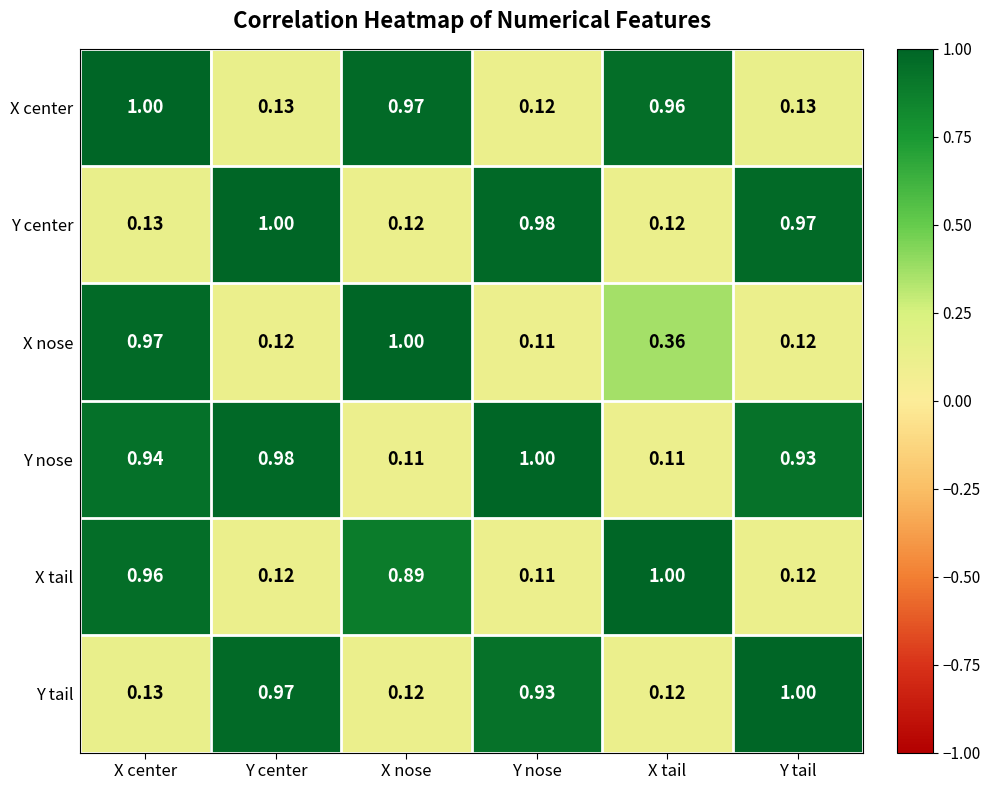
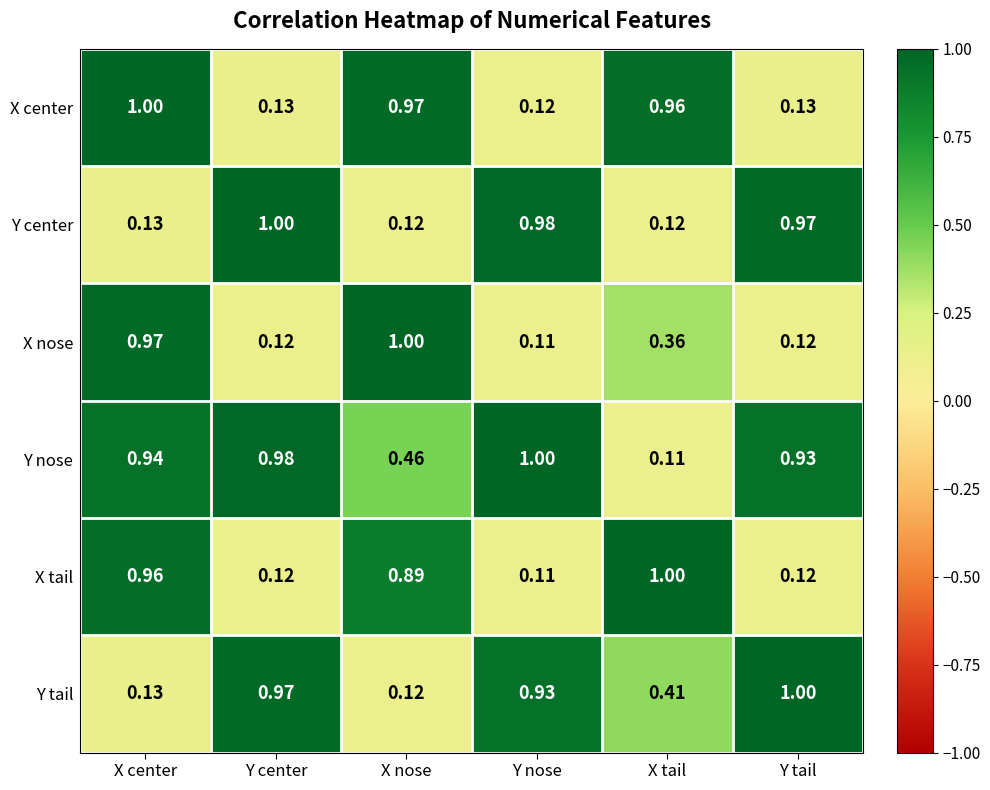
Y nose, X nose: 0.11 -> 0.46
Y tail, X tail: 0.12 -> 0.41
